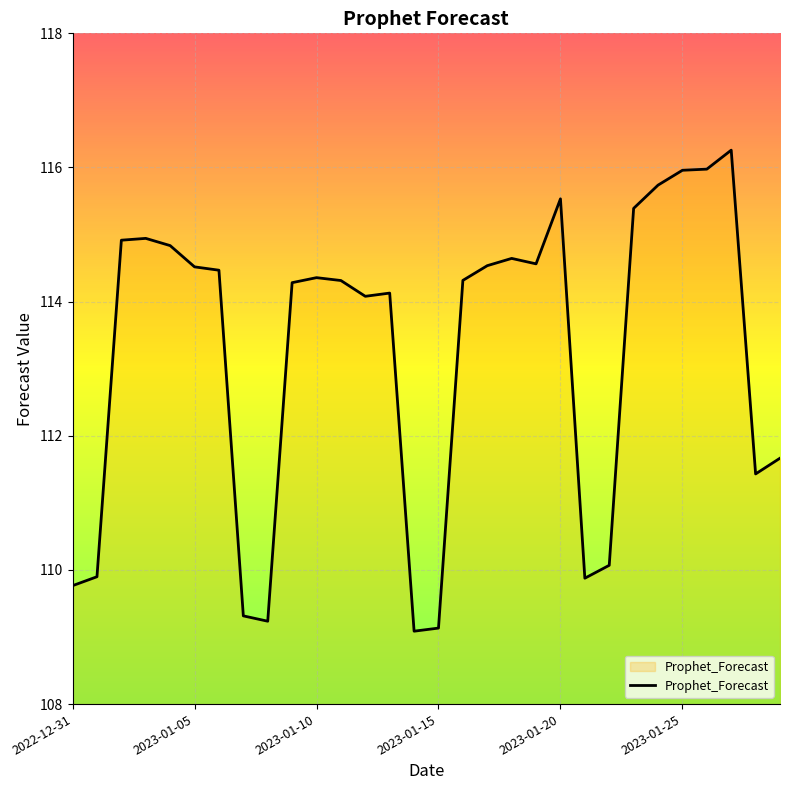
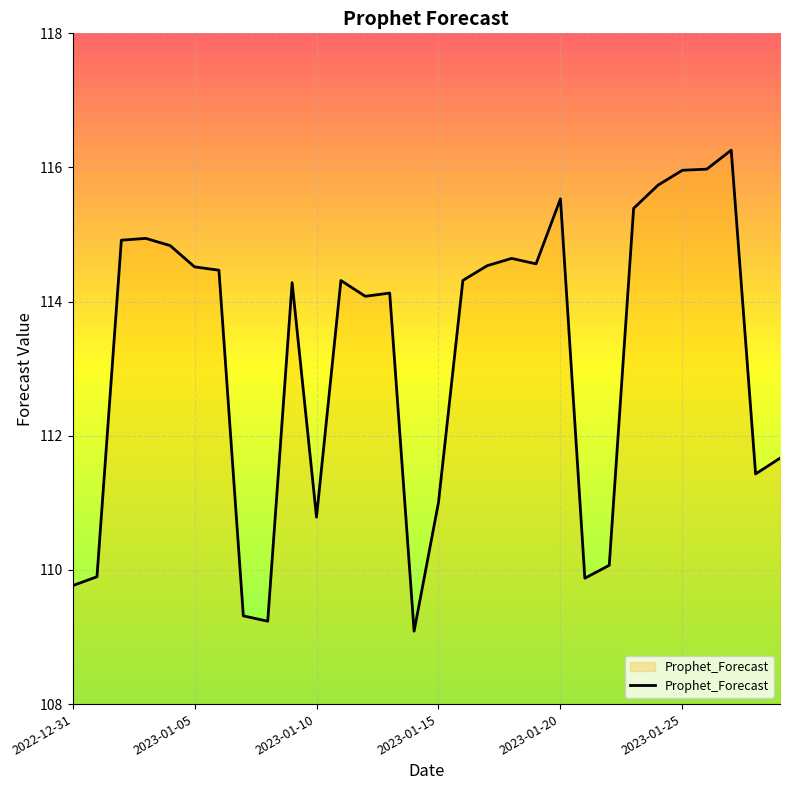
2023-01-10: 114.4 -> 110.8
2023-01-15: 109.1 -> 111.0
